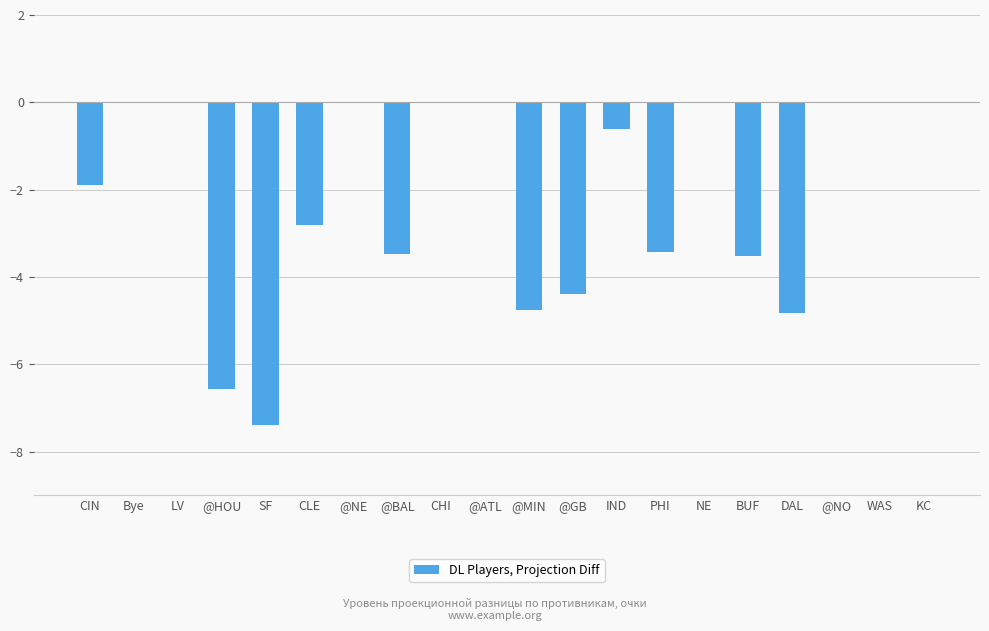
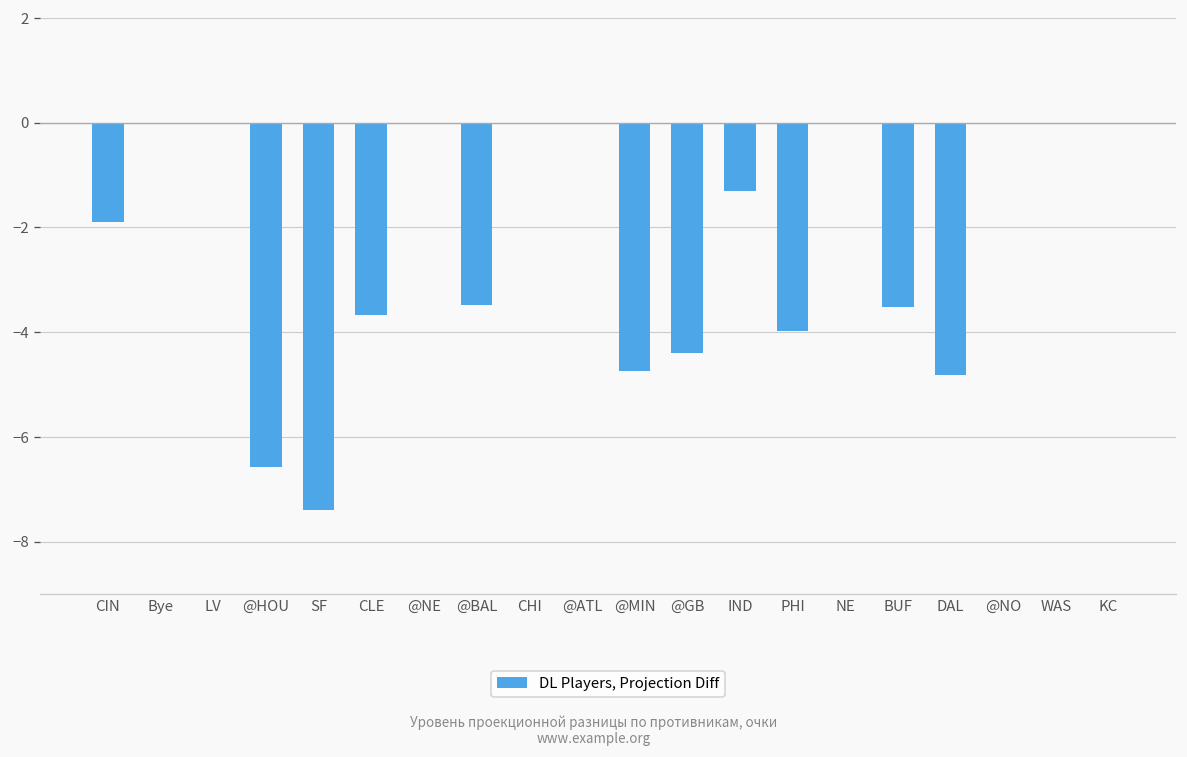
CLE: -2.8 -> -3.7
IND: -0.6 -> -1.3
PHI: -3.4 -> -4.0
